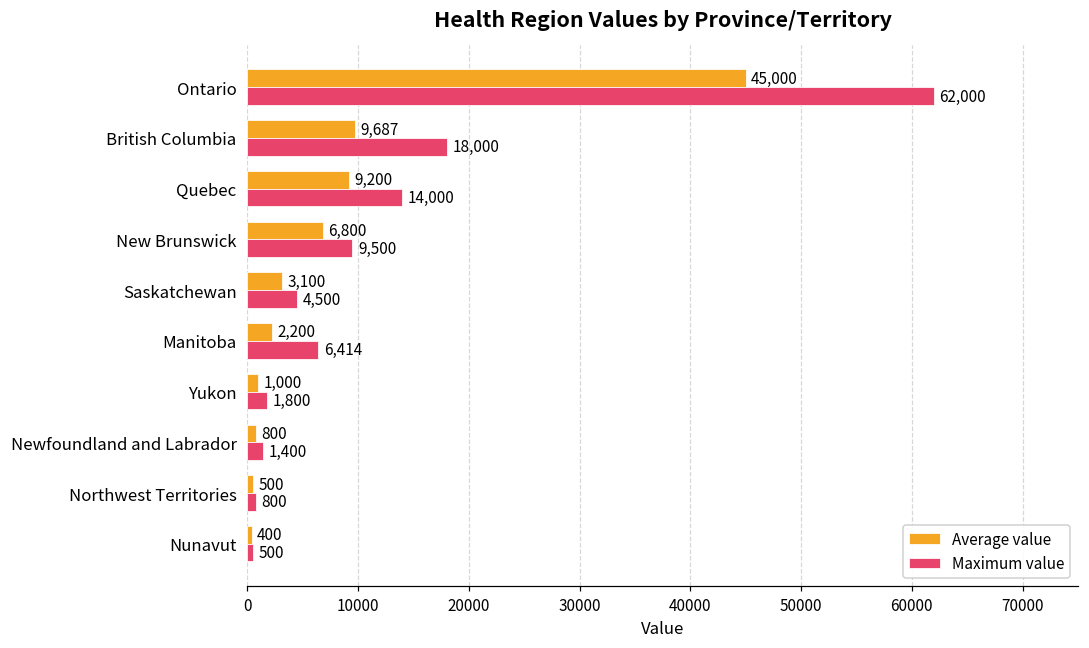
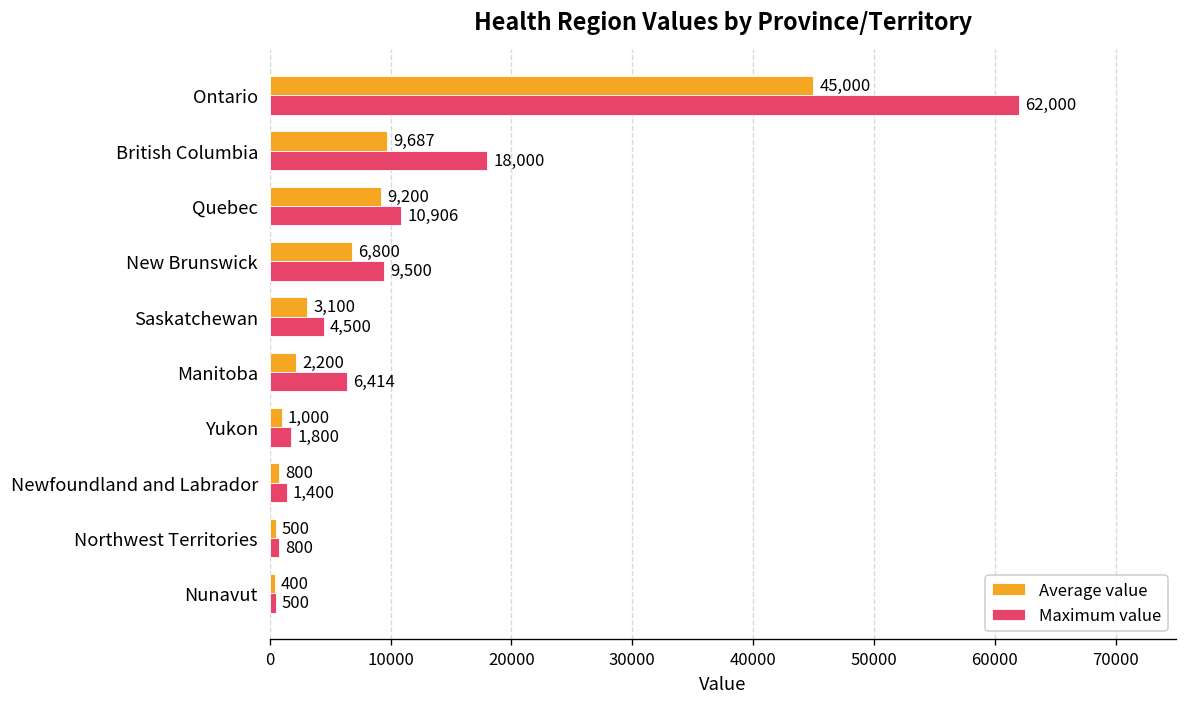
Maximum value, Quebec: 14,000 -> 10,906
